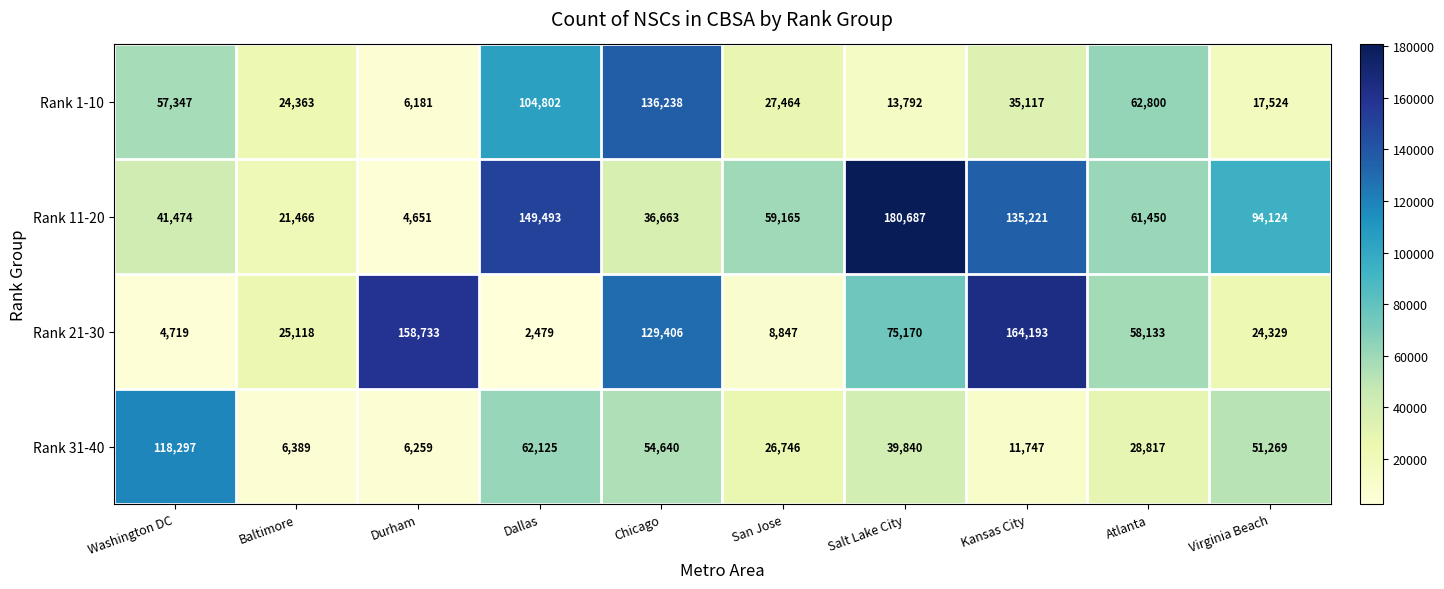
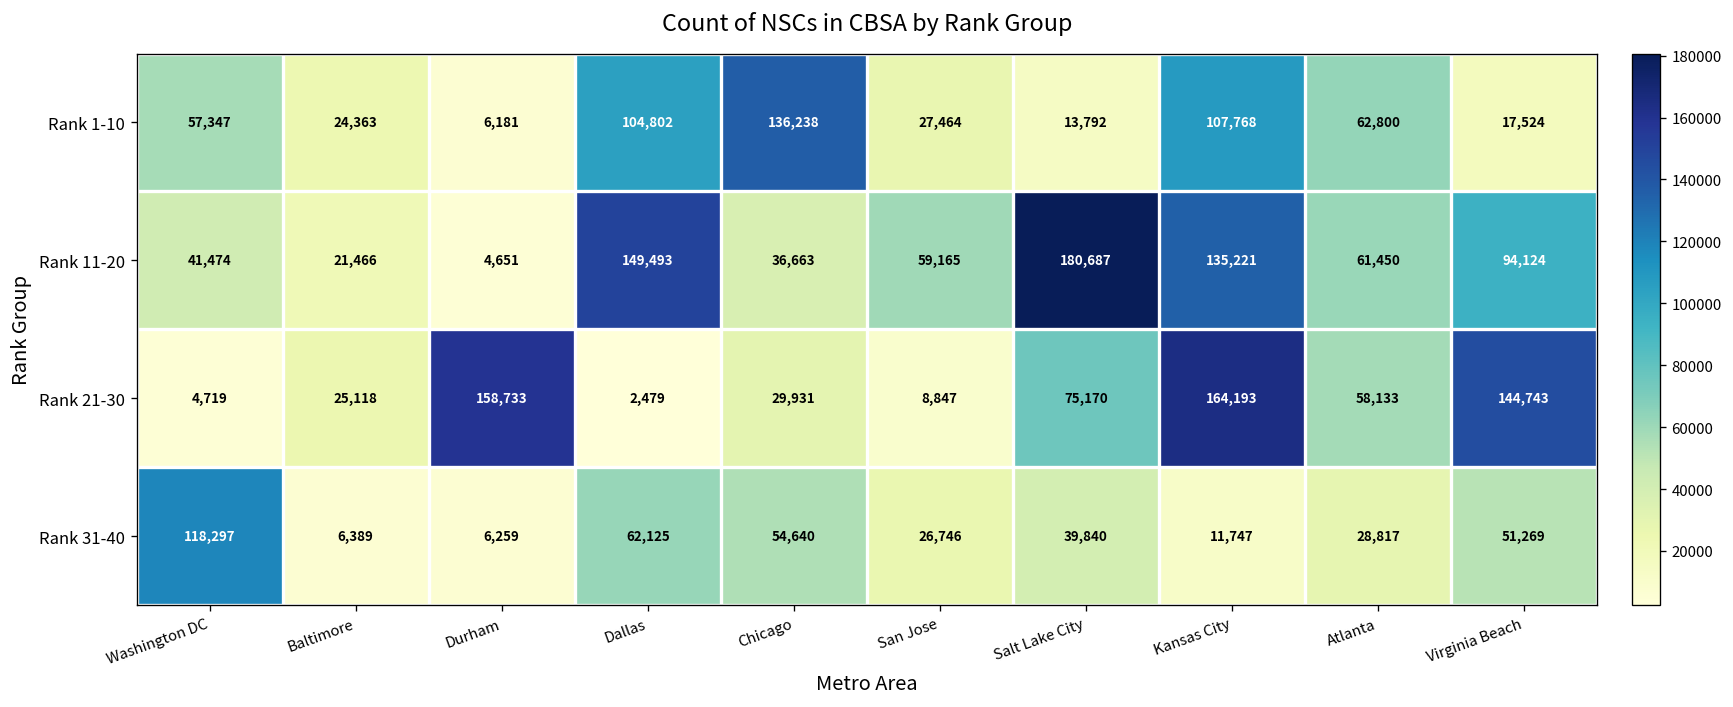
Rank 1-10, Kansas City: 35,117 -> 107,768
Rank 21-30, Chicago: 129,406 -> 29,931
Rank 21-30, Virginia Beach: 24,329 -> 144,743
